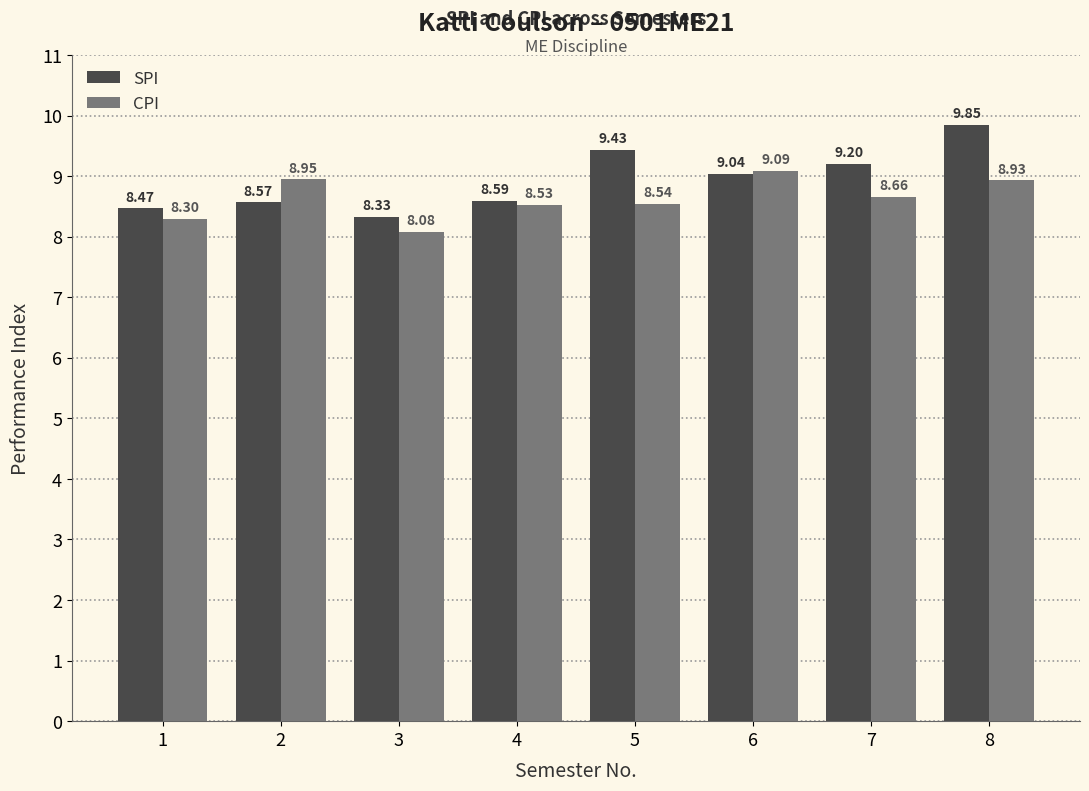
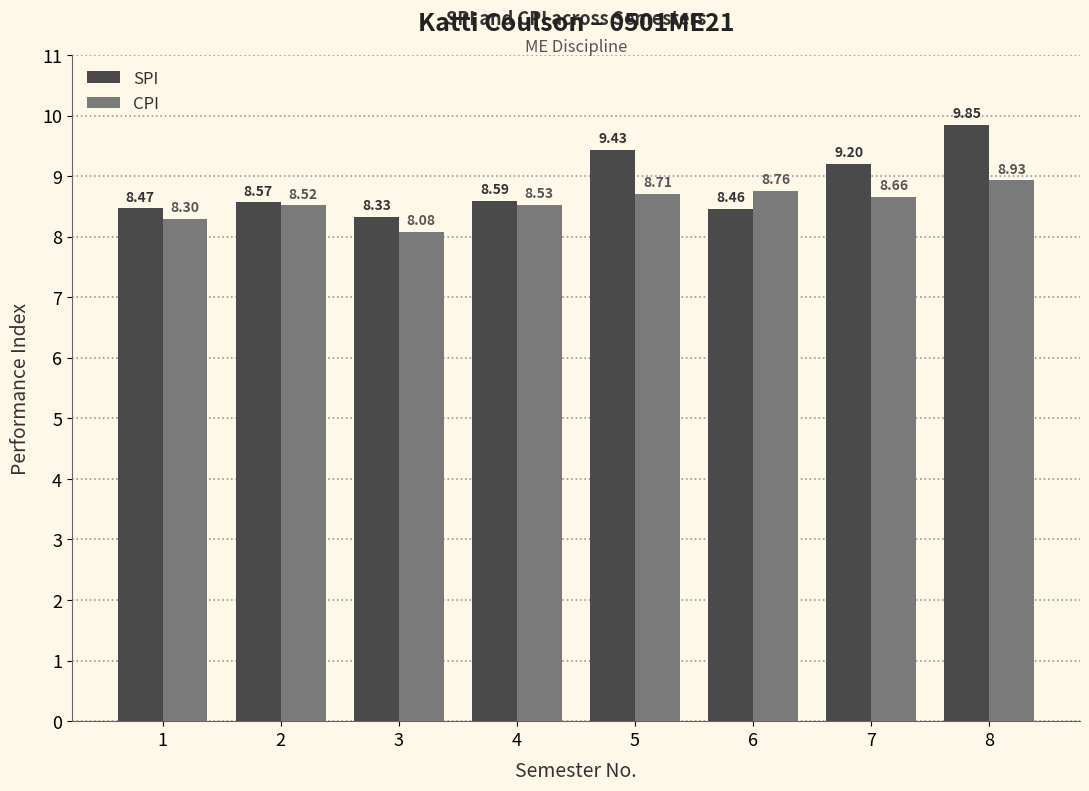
CPI, 2: 8.95 -> 8.52
CPI, 5: 8.54 -> 8.71
SPI, 6: 9.04 -> 8.46
CPI, 6: 9.09 -> 8.76
